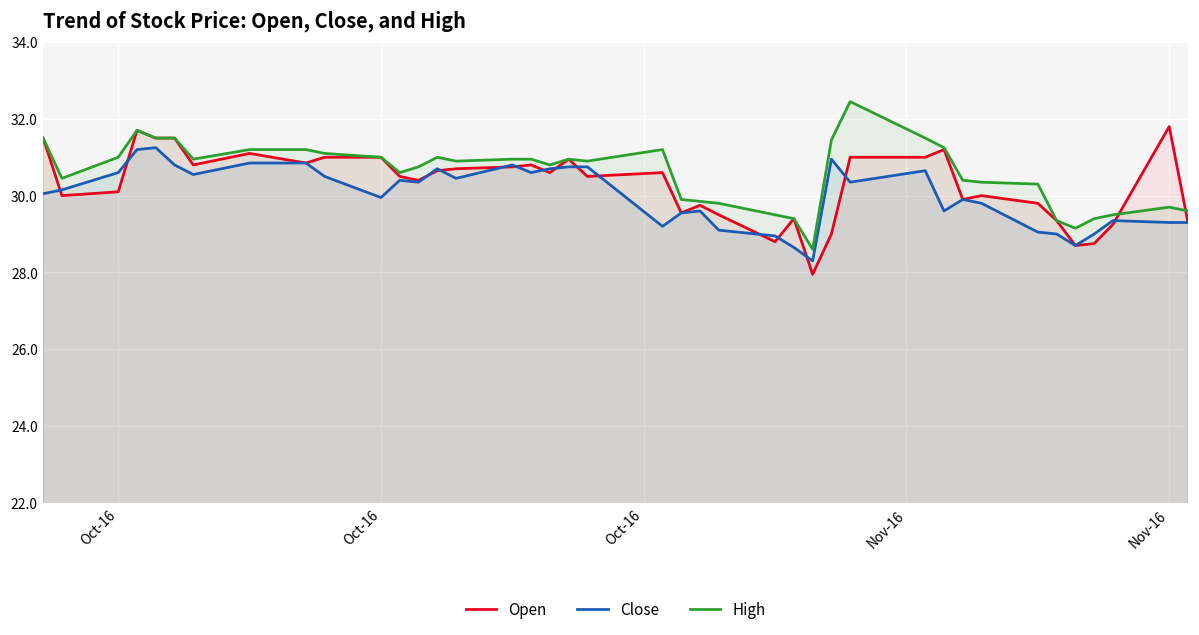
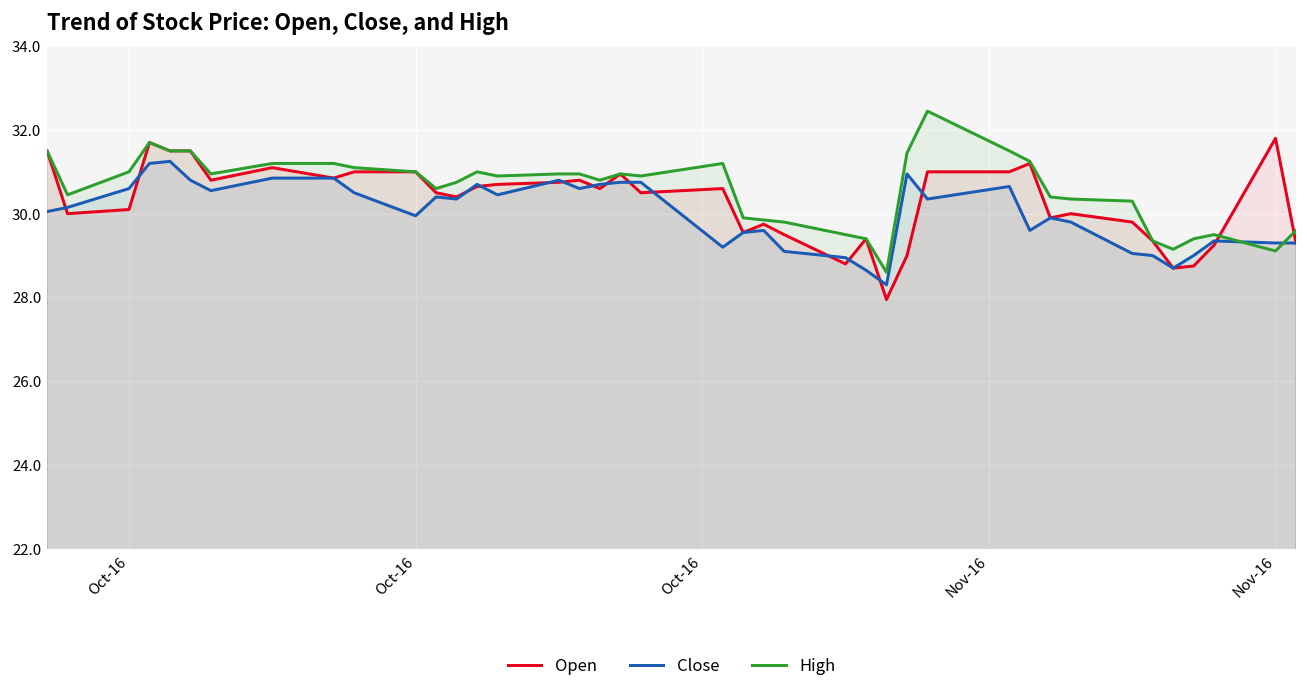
High, Nov-16: 29.7 -> 29.1
